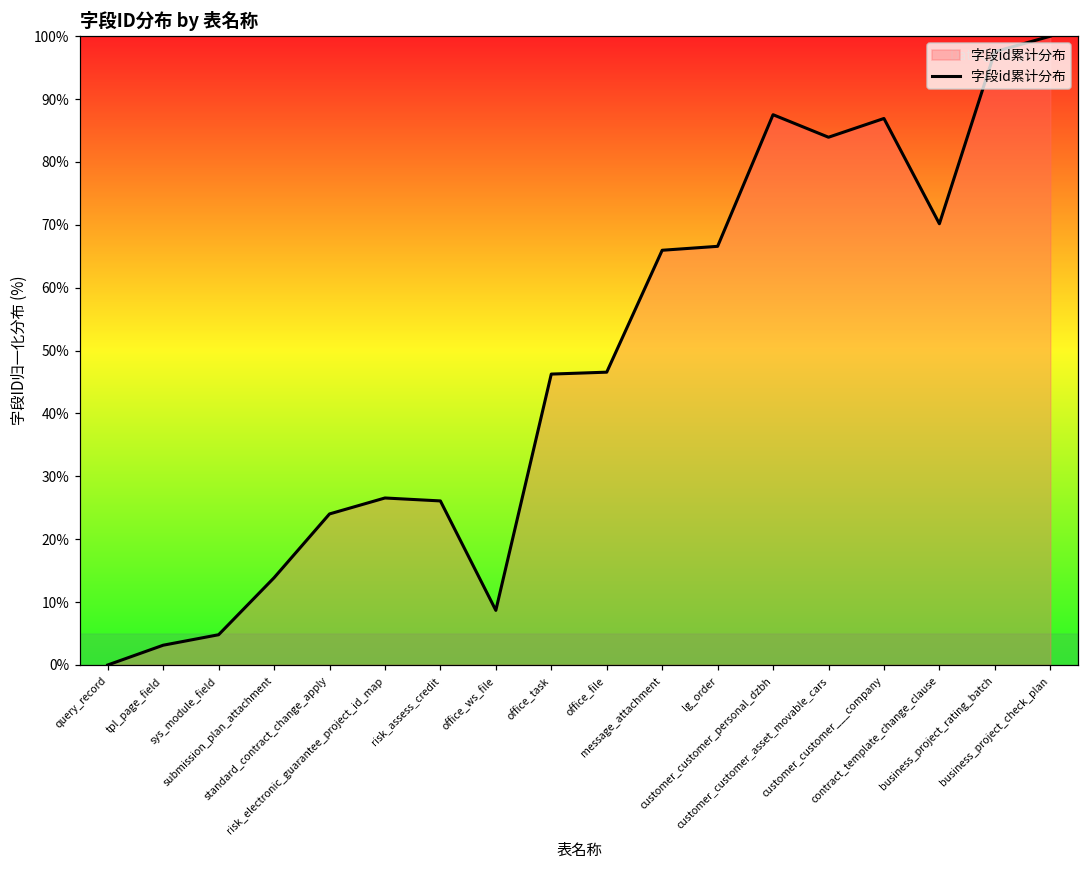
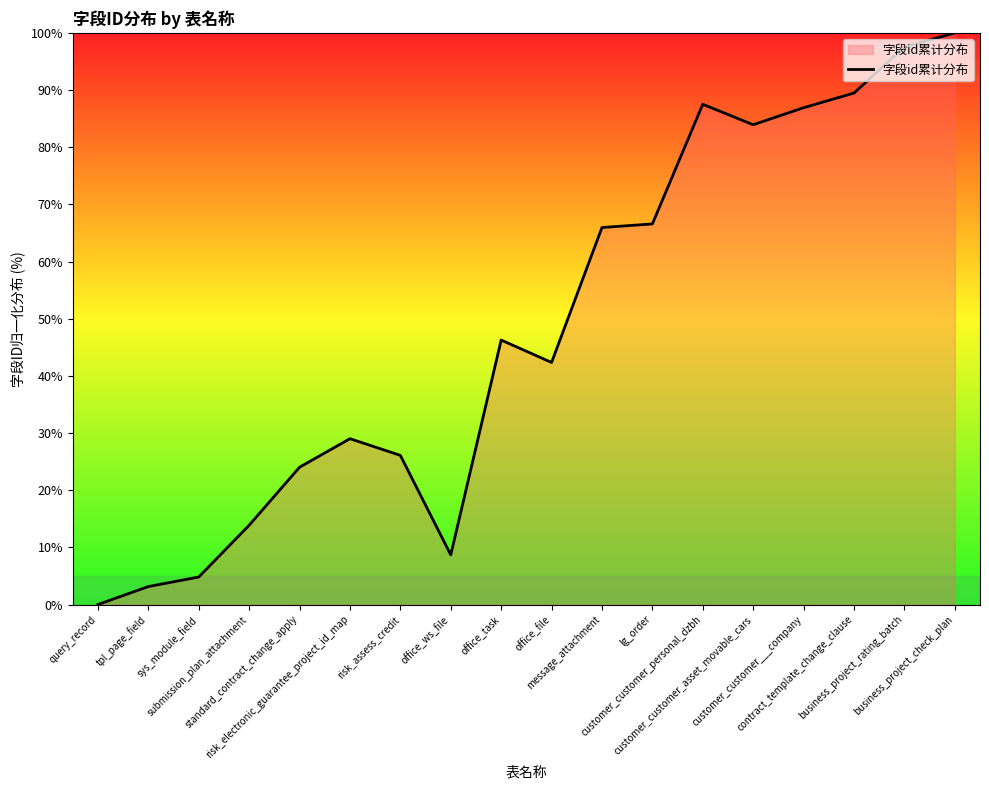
risk_electronic_guarantee_project_id_map: 27% -> 29%
office_file: 47% -> 42%
contract_template_change_clause: 70% -> 89%
